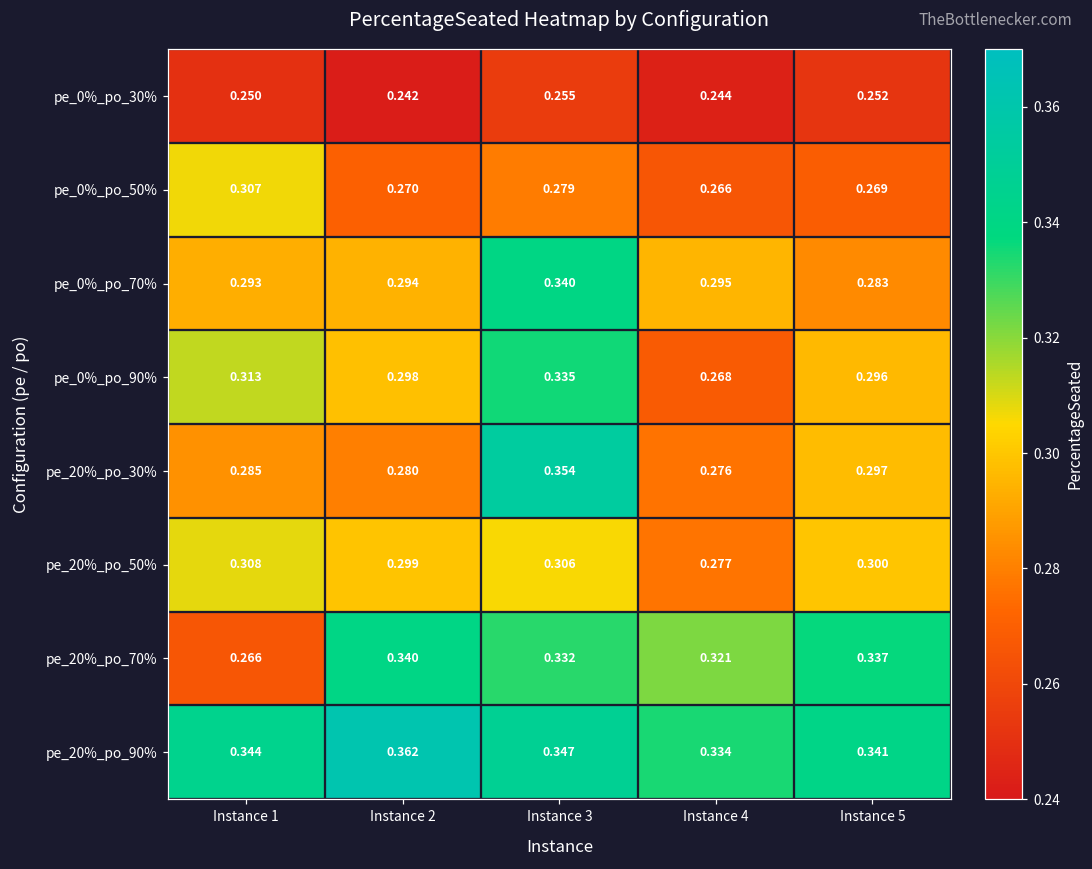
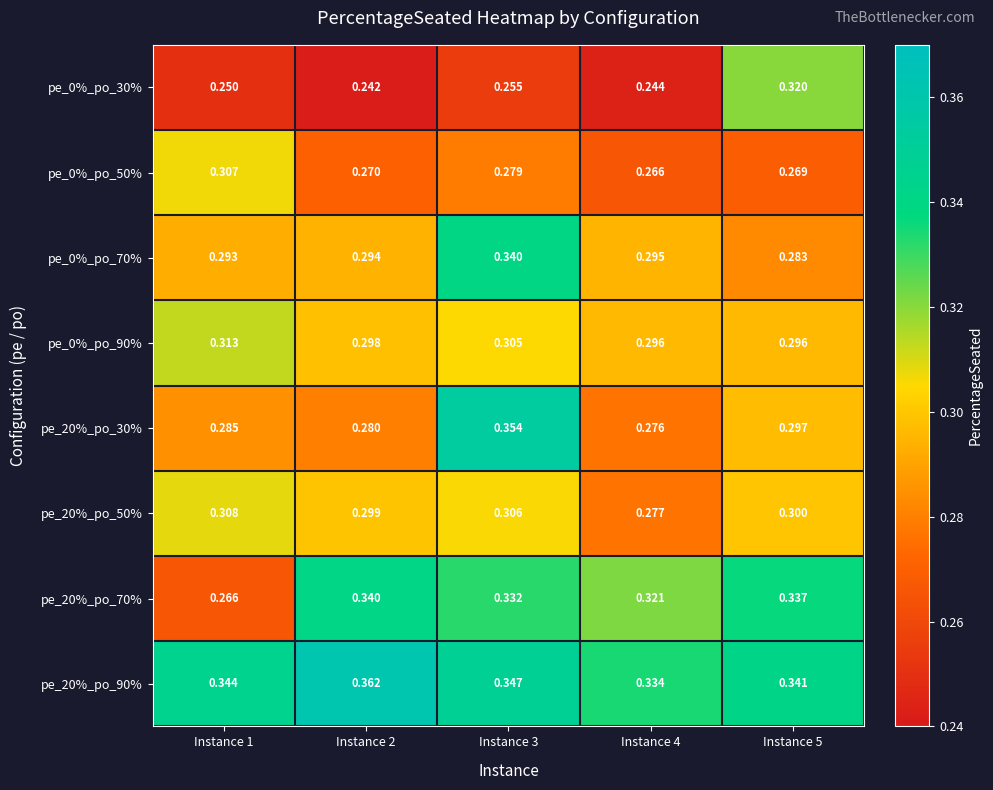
pe_0%_po_30%, Instance 5: 0.252 -> 0.320
pe_0%_po_90%, Instance 3: 0.335 -> 0.305
pe_0%_po_90%, Instance 4: 0.268 -> 0.296
